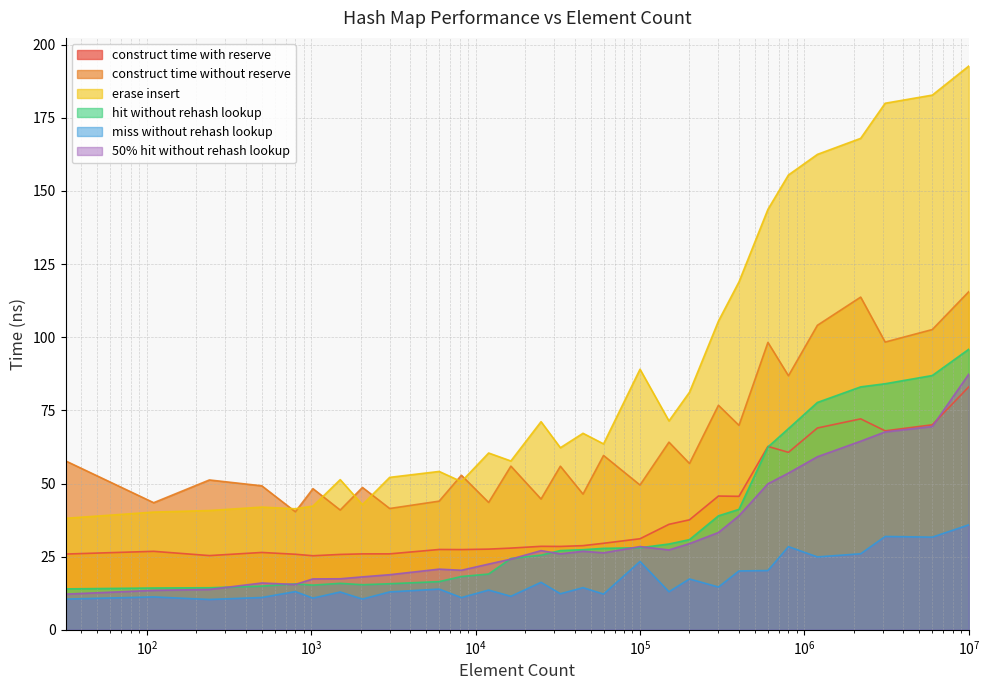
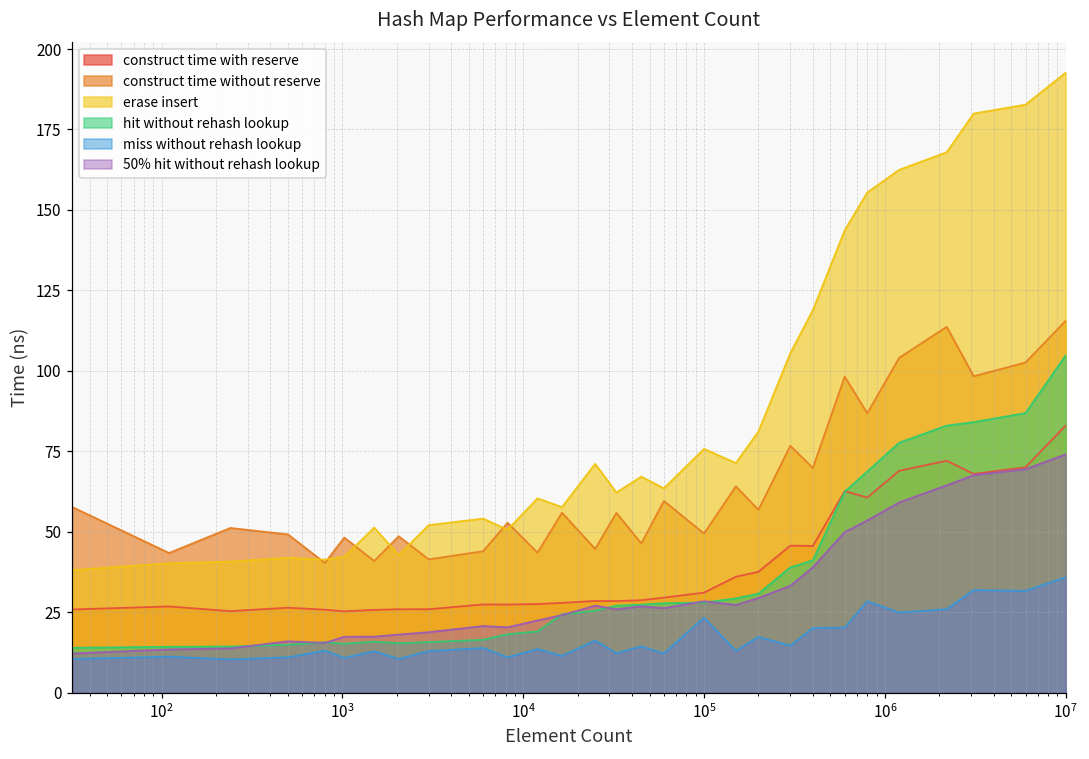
erase insert, 10^5: 89 -> 76
hit without rehash lookup, 10^7: 96 -> 105
50% hit without rehash lookup, 10^7: 87 -> 74
